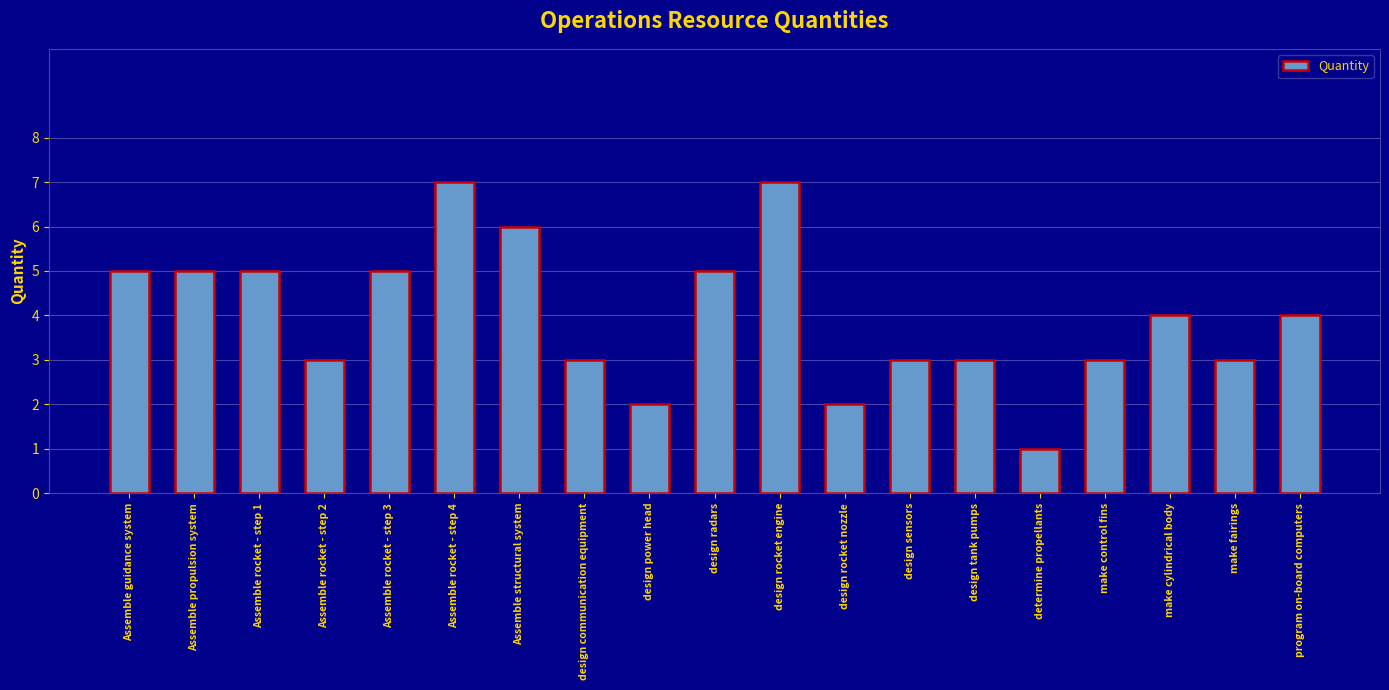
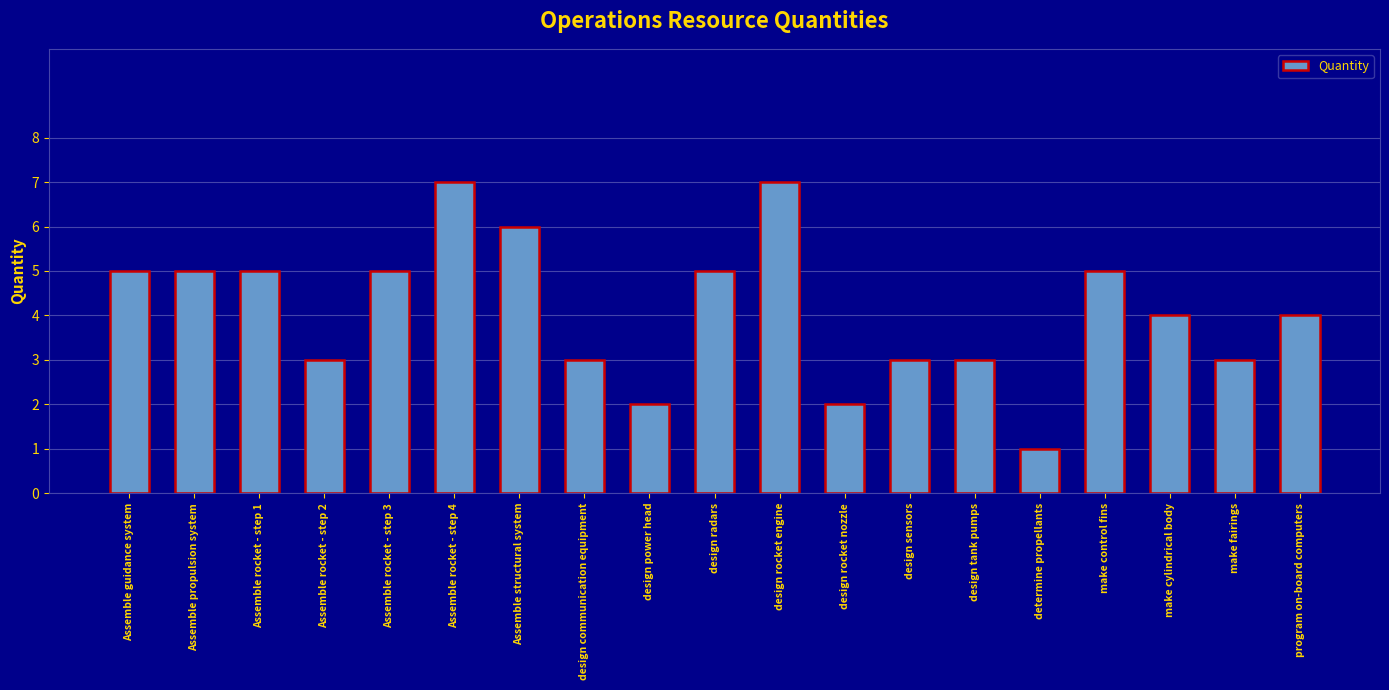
make control fins: 3 -> 5
